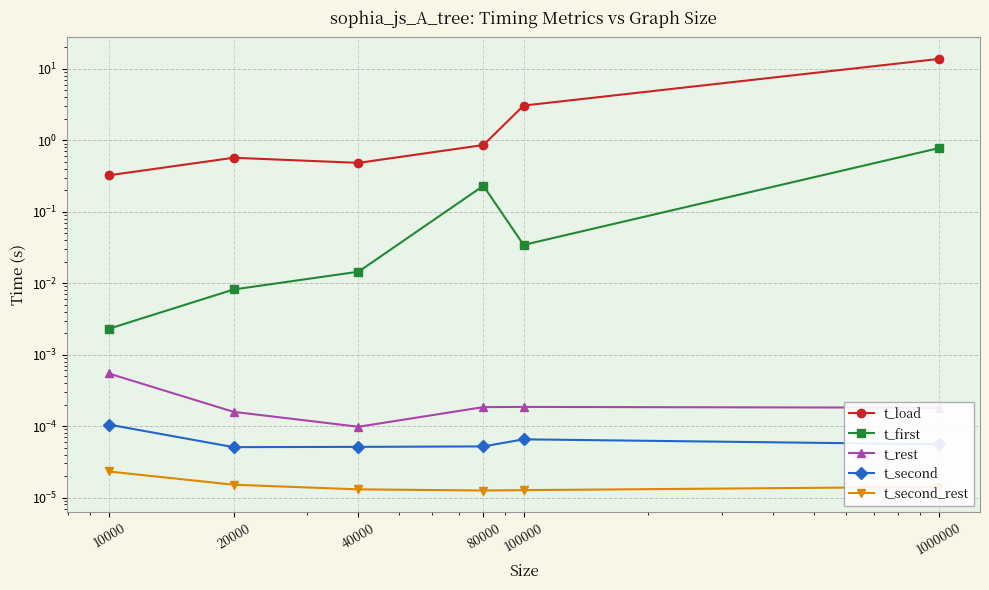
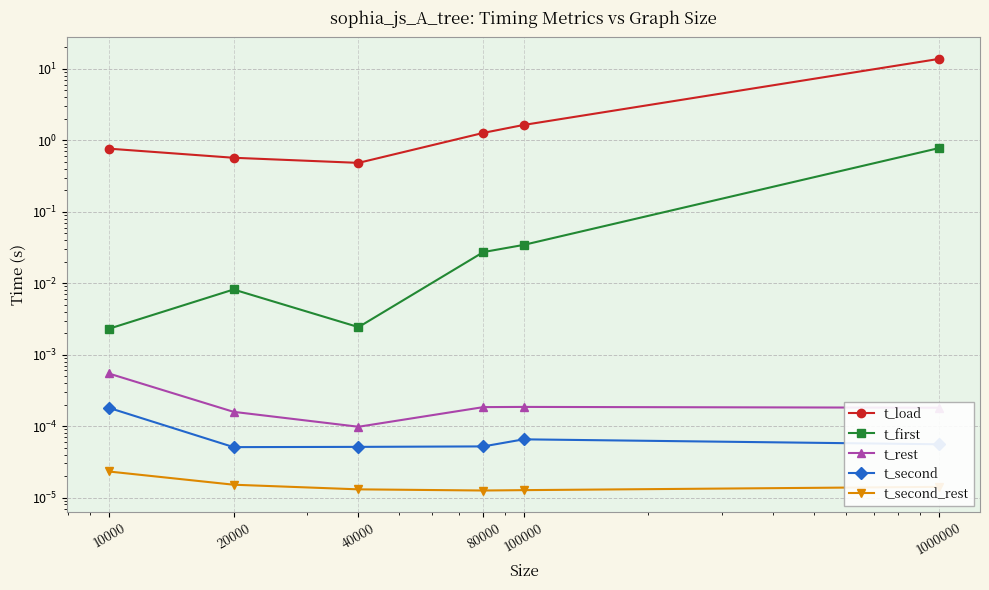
t_load, 10000: 0.3 -> 0.8
t_second, 10000: 0.00011 -> 0.00018
t_first, 40000: 0.014 -> 0.0024
t_load, 80000: 0.9 -> 1.3
t_first, 80000: 0.23 -> 0.027
t_load, 100000: 3.1 -> 1.6
